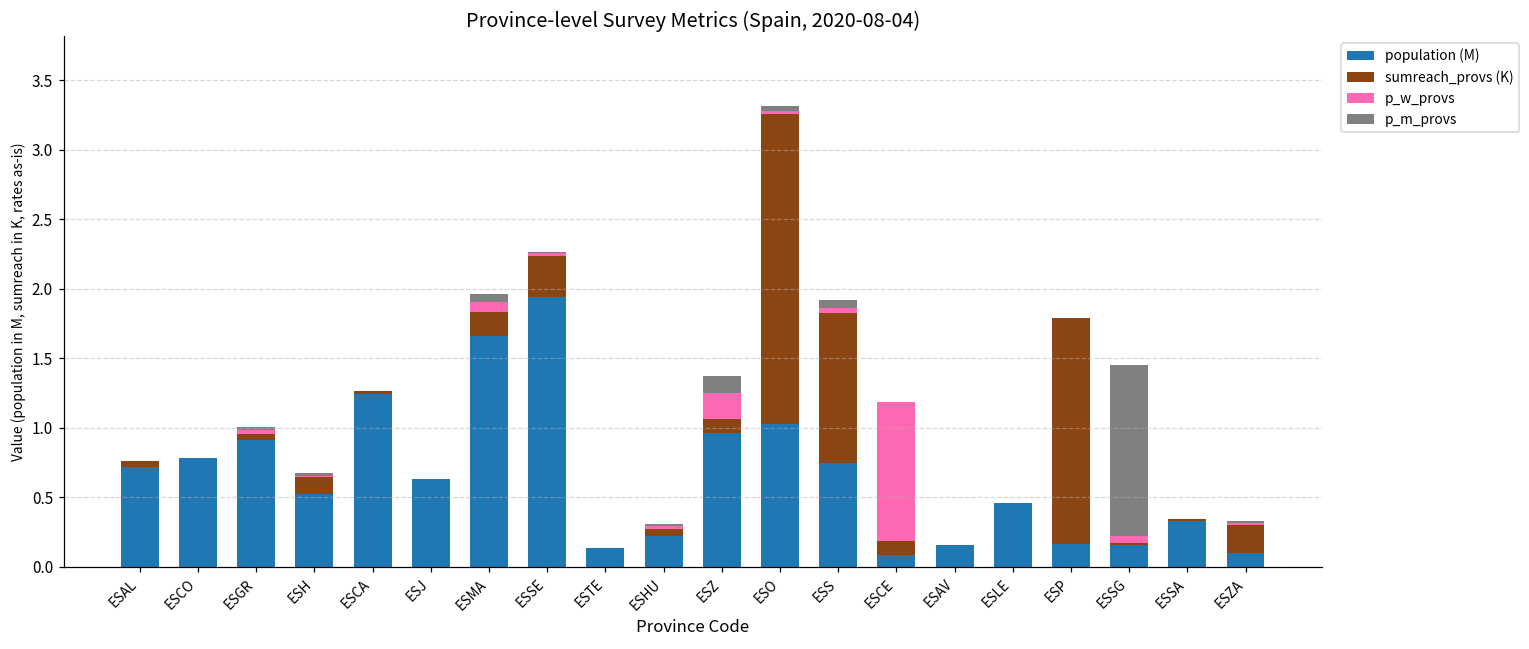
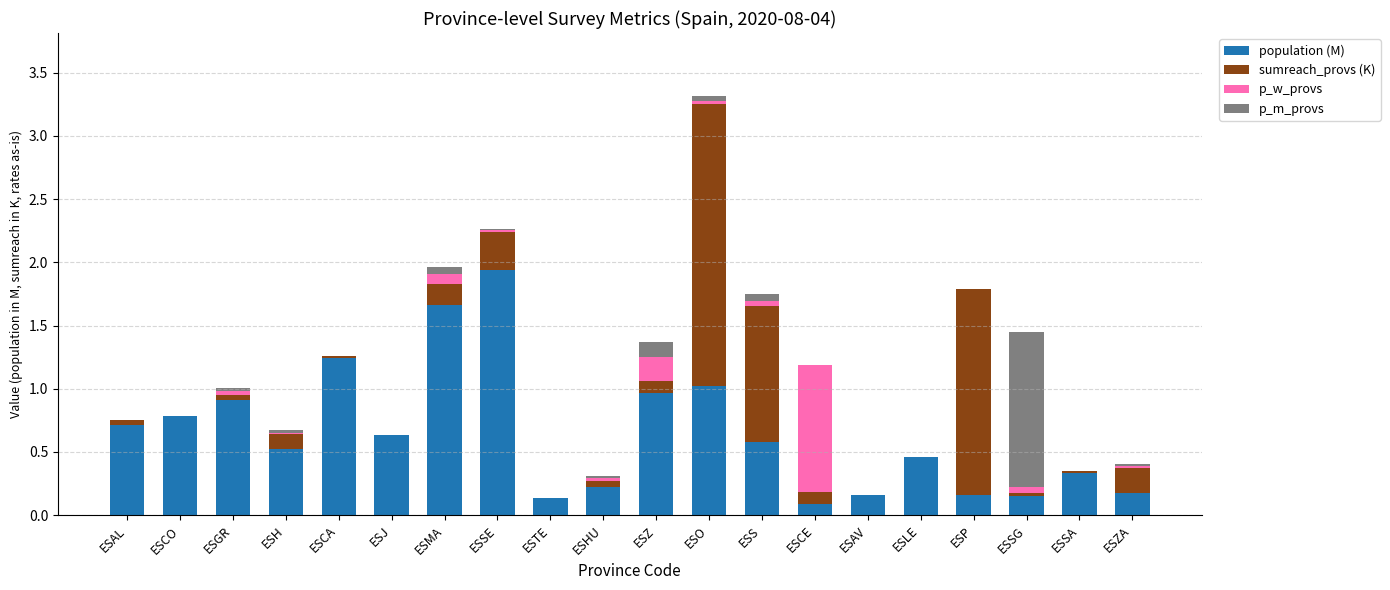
population (M), ESS: 0.75 -> 0.58
population (M), ESZA: 0.10 -> 0.17
